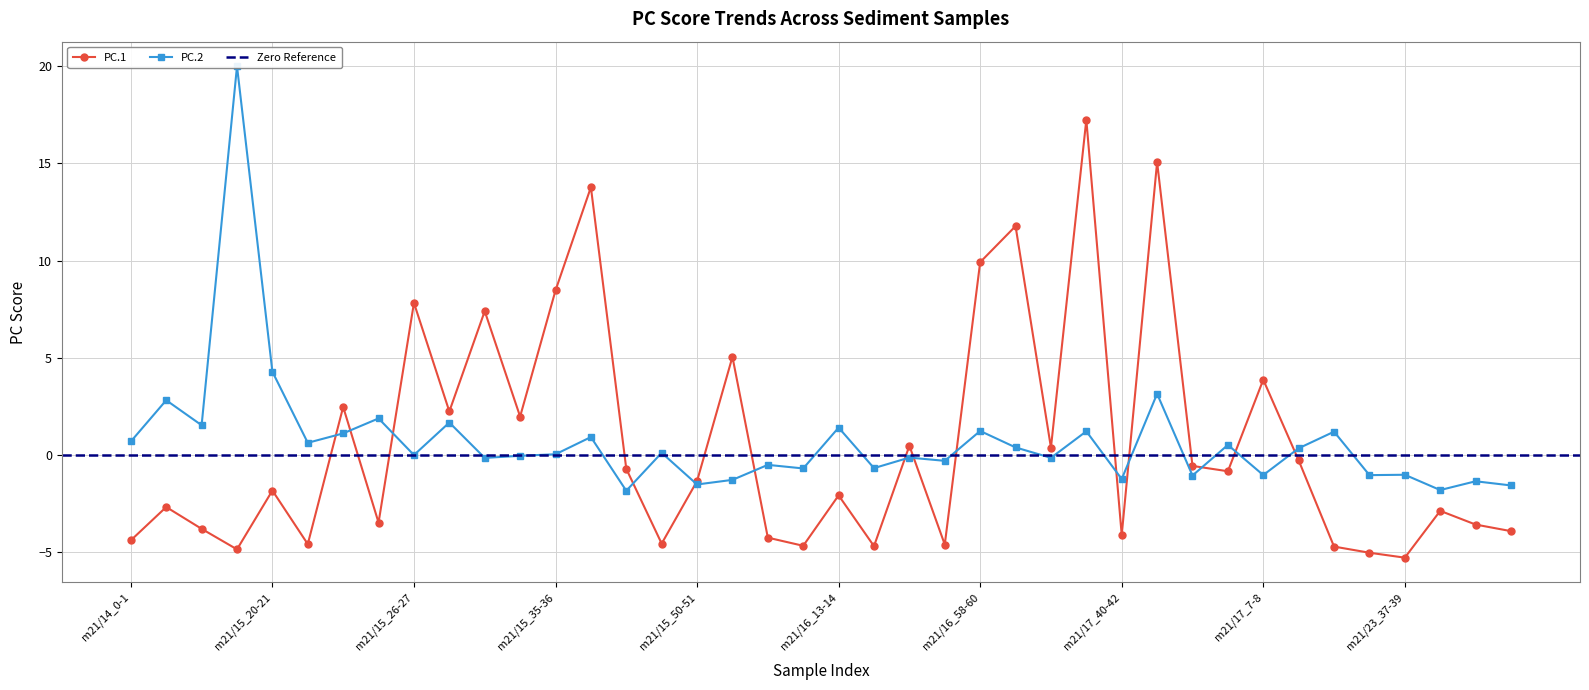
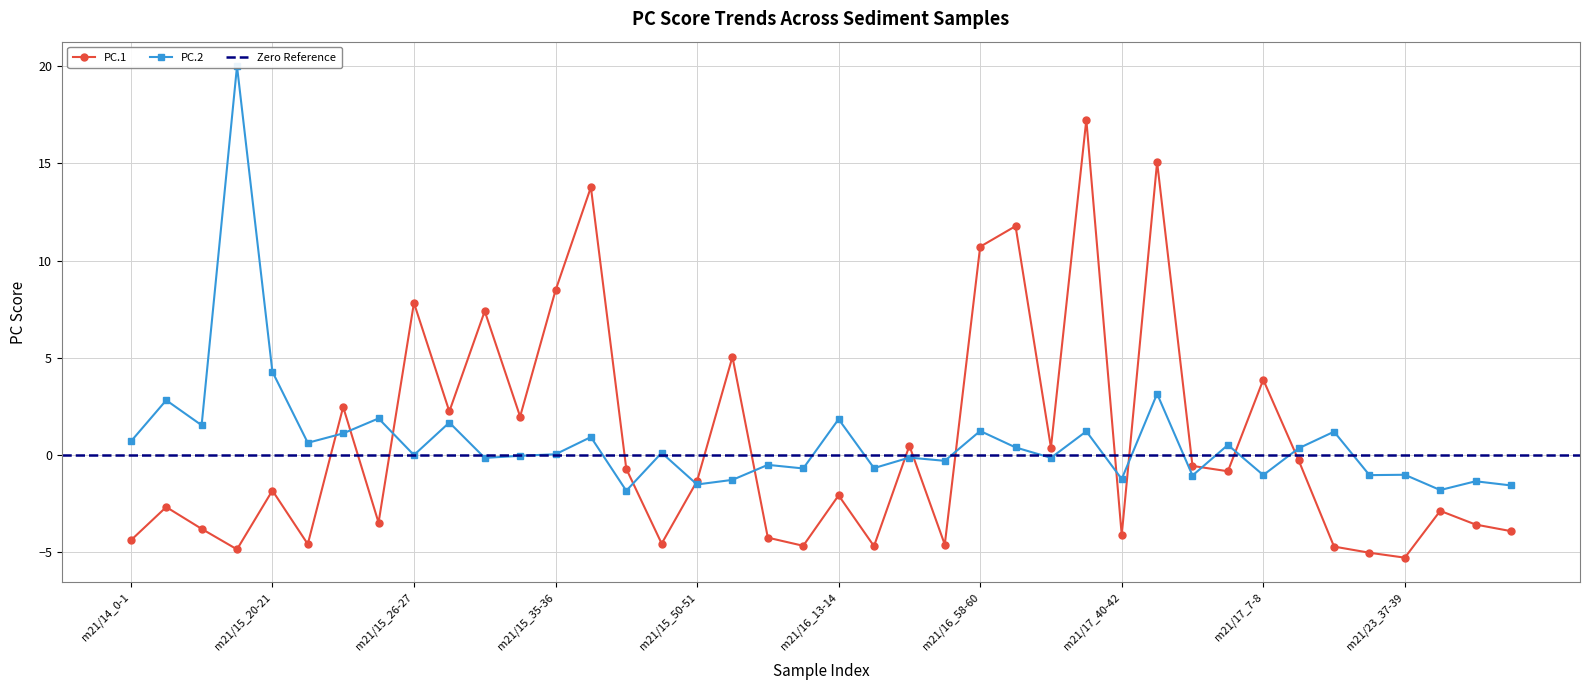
PC.2, m21/16_13-14: 1.4 -> 1.8
PC.1, m21/16_58-60: 9.9 -> 10.7
